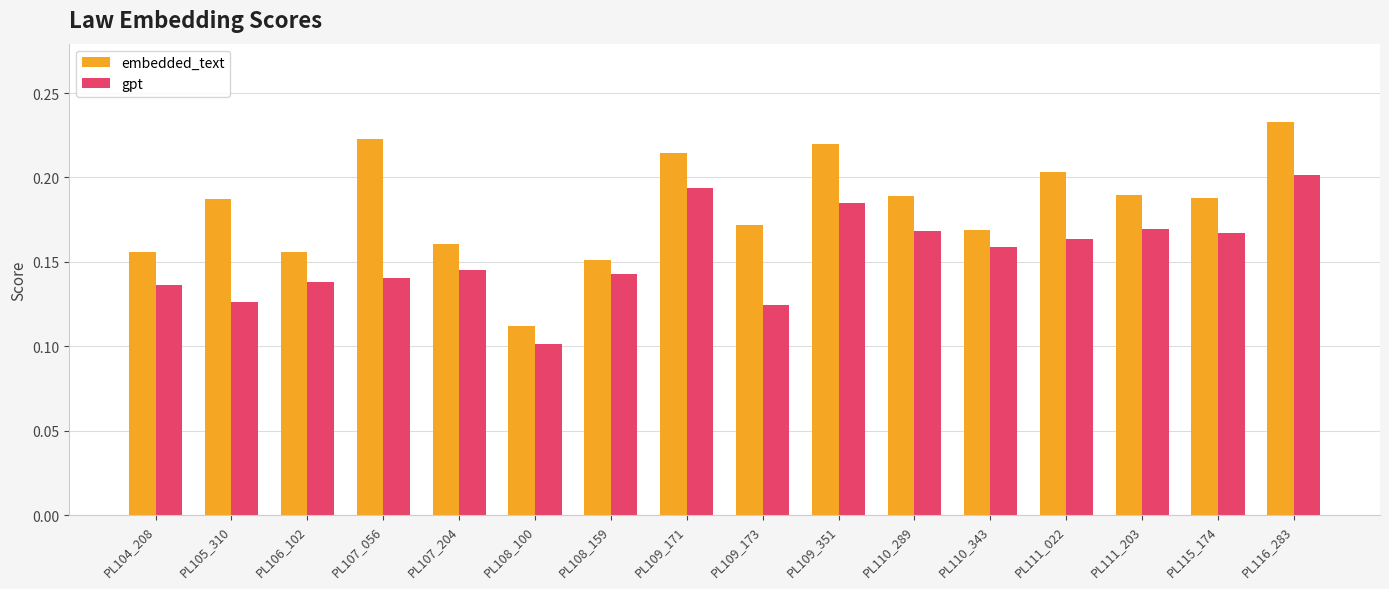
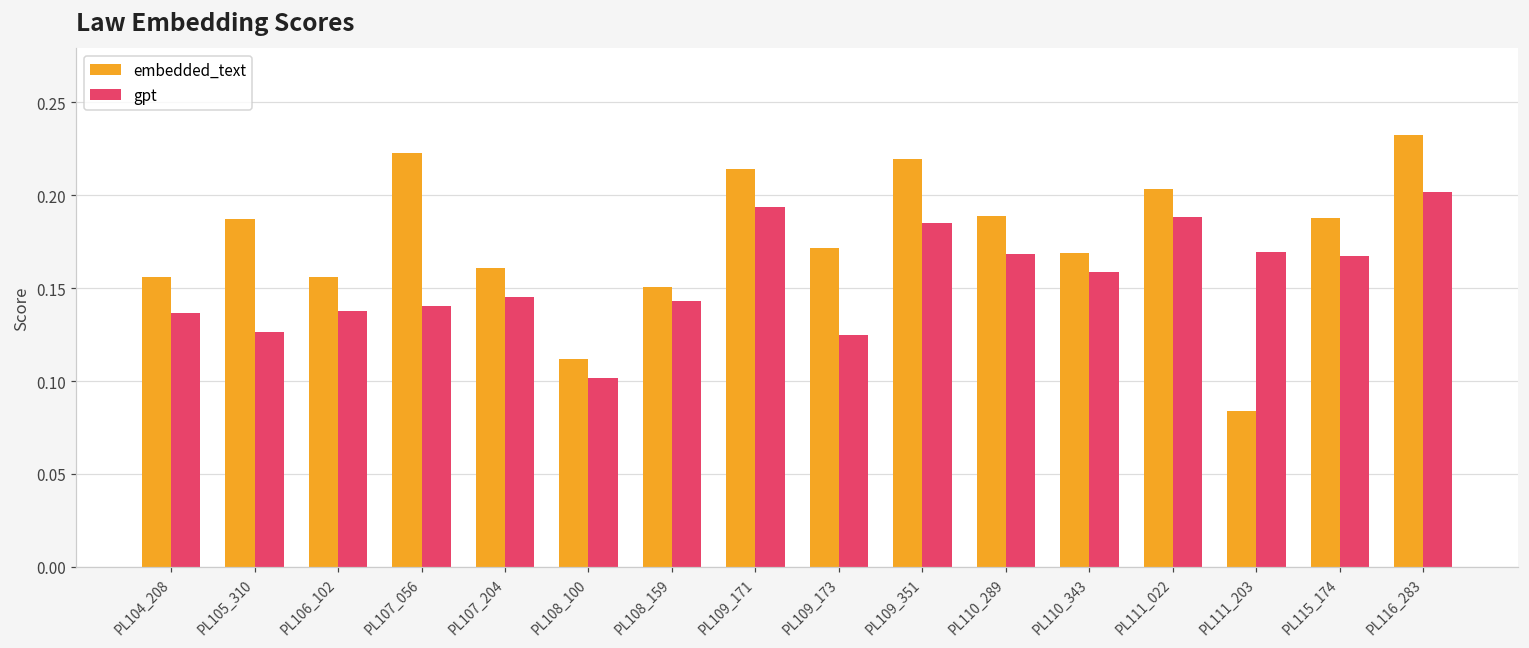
gpt, PL111_022: 0.164 -> 0.189
embedded_text, PL111_203: 0.190 -> 0.084
